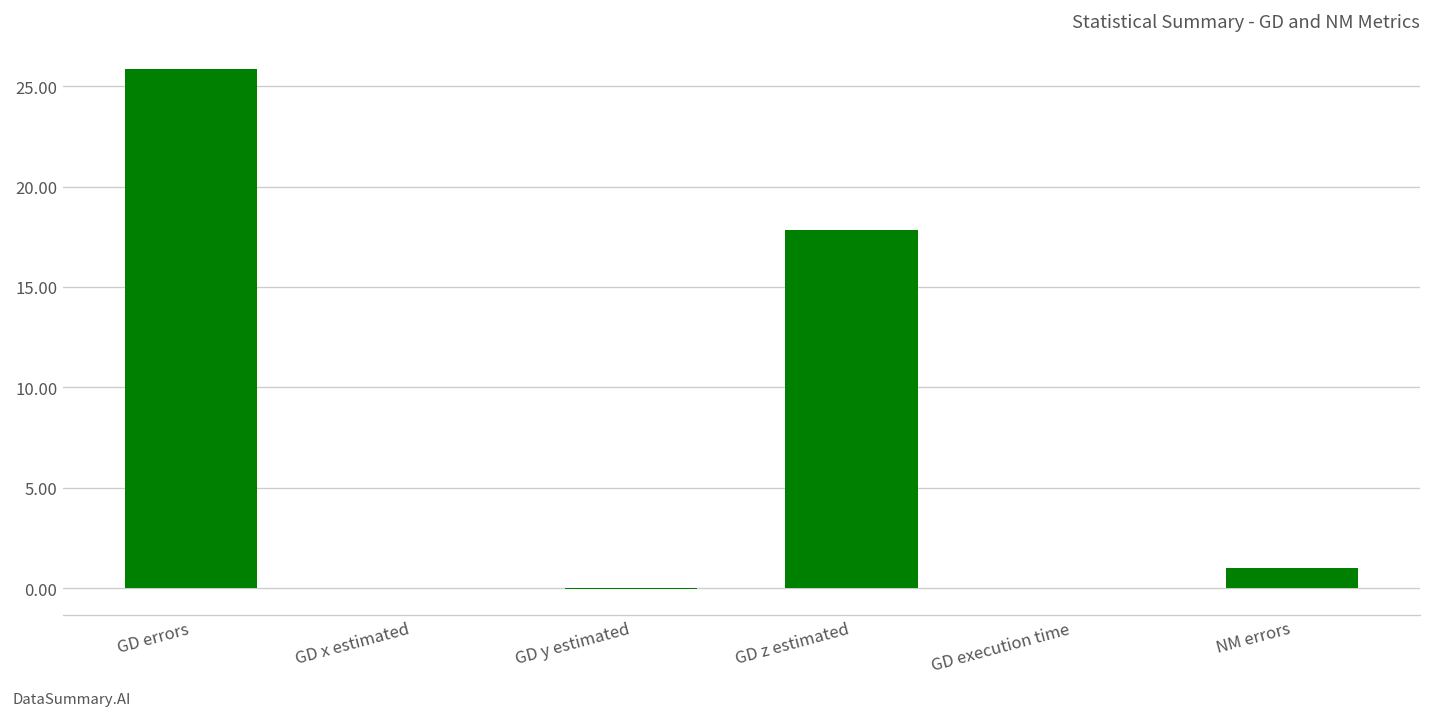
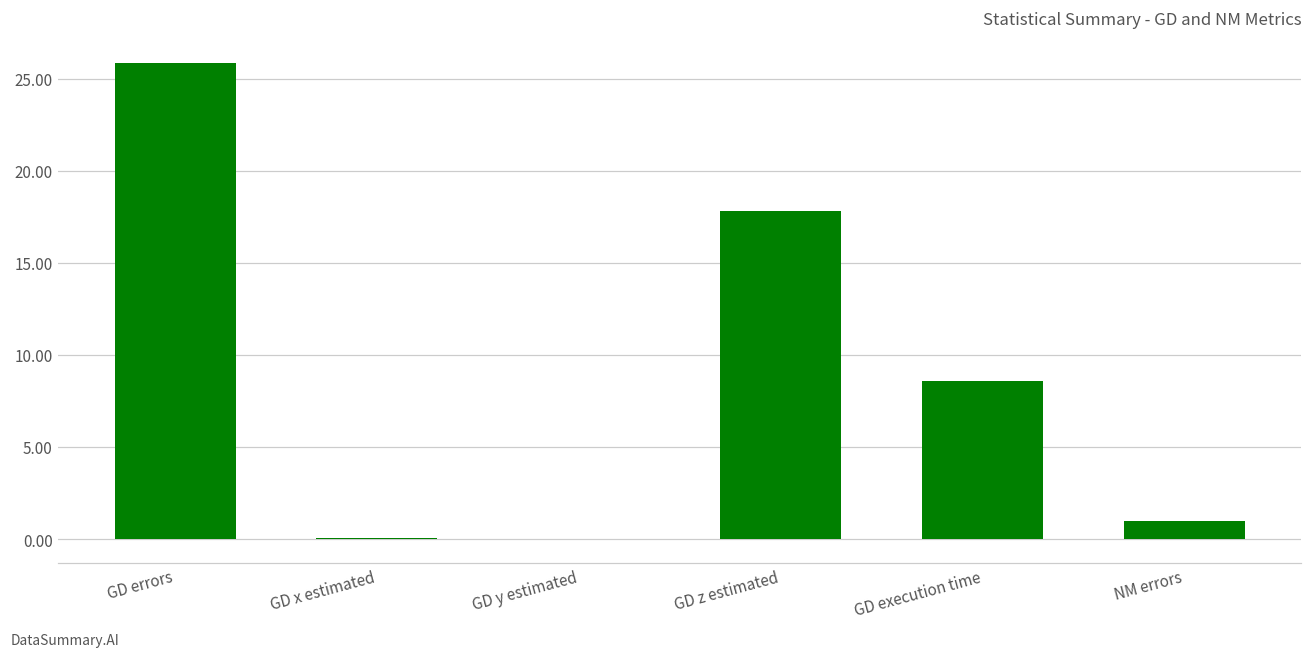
GD execution time: 0.0 -> 8.6
